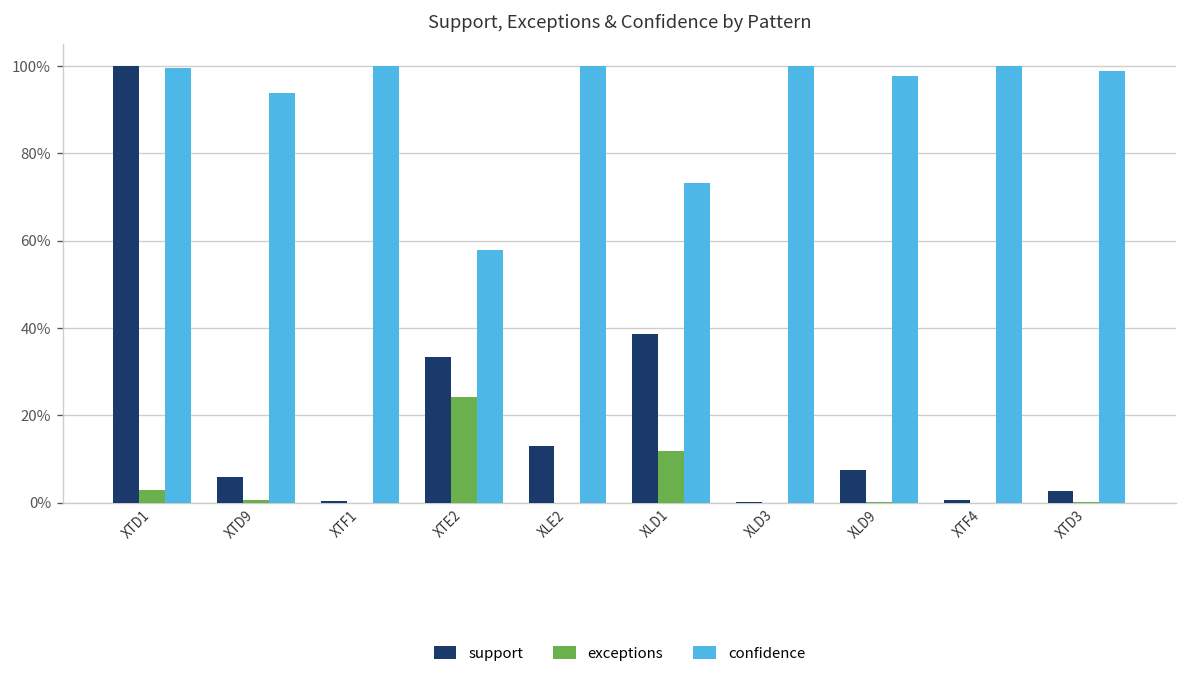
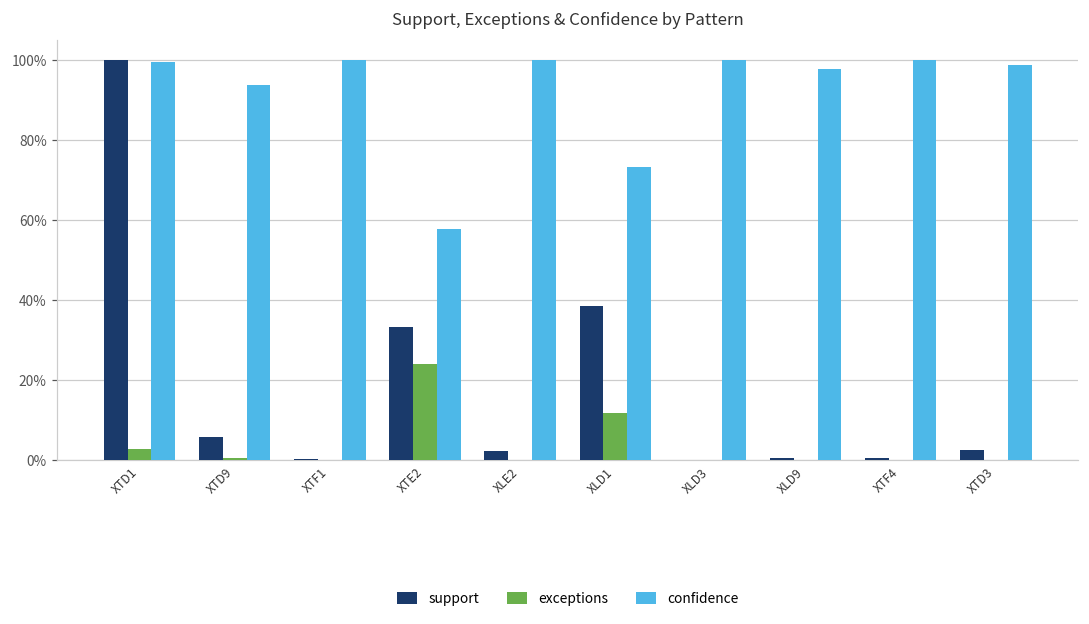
support, XLE2: 13% -> 2%
support, XLD9: 7% -> 1%
